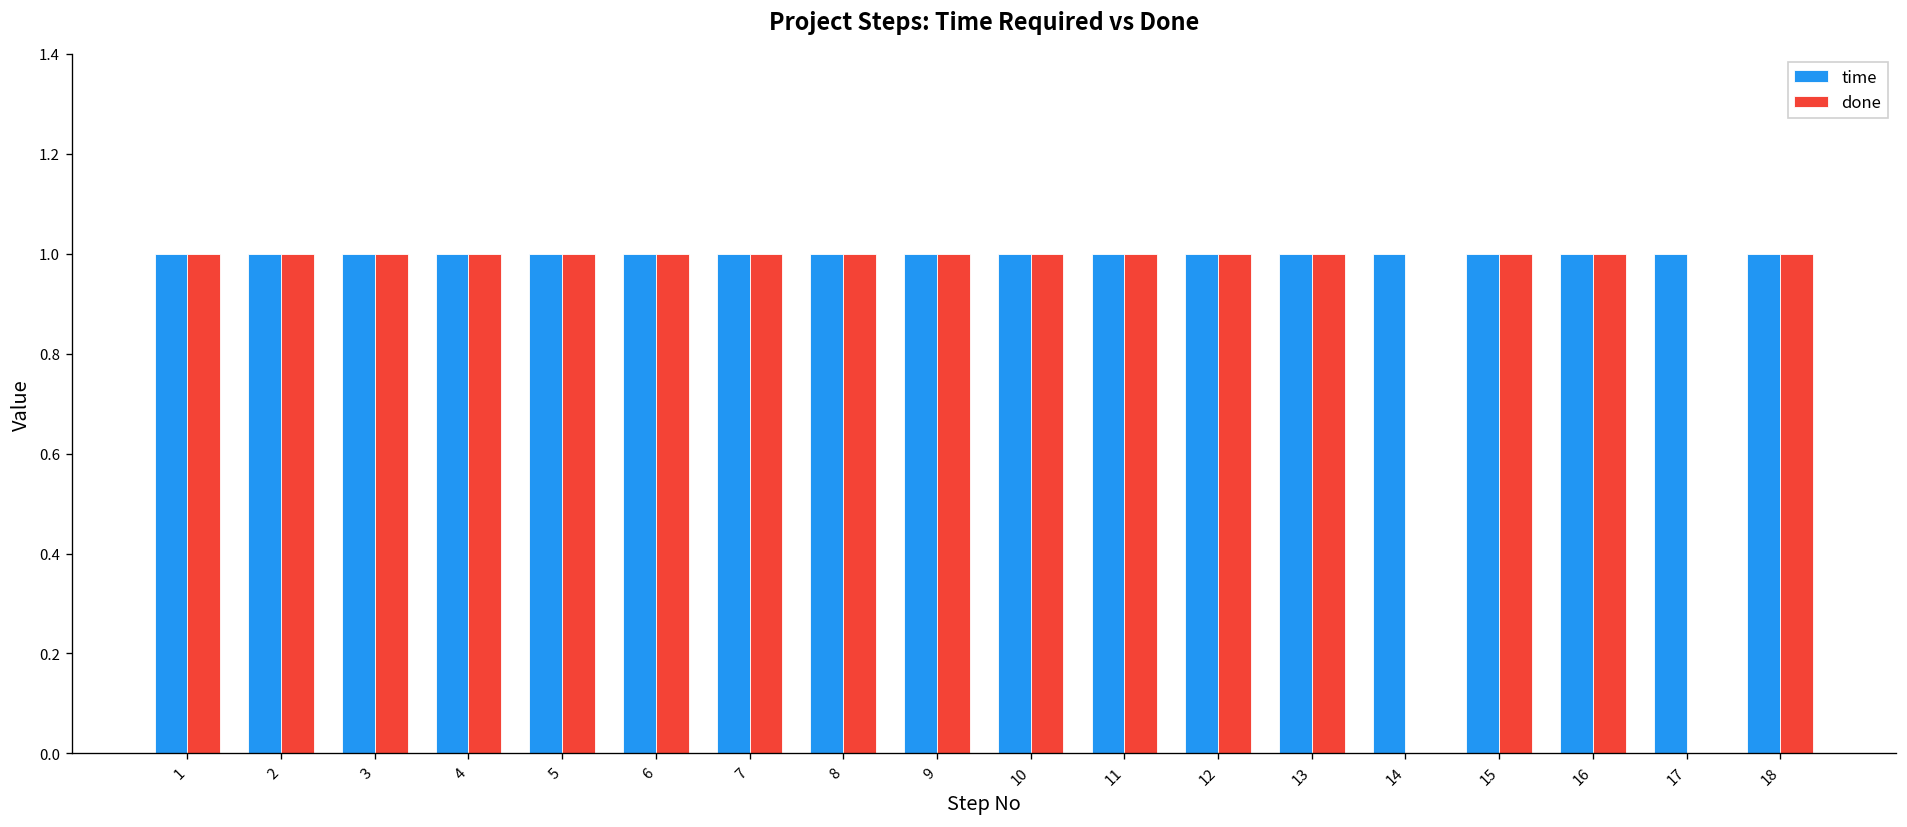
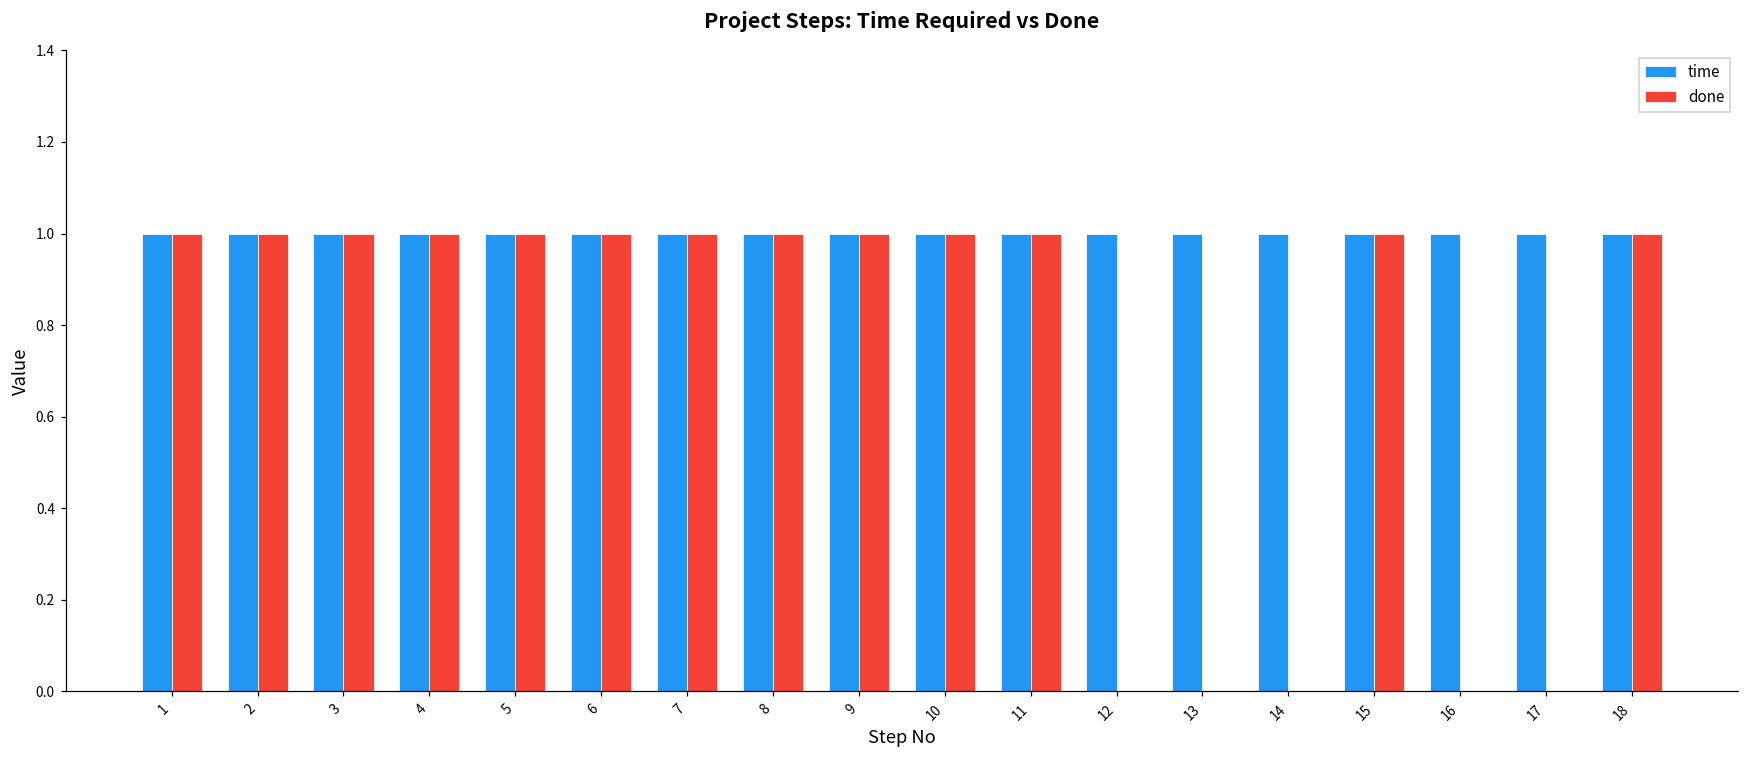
done, 12: 1 -> 0
done, 13: 1 -> 0
done, 16: 1 -> 0
